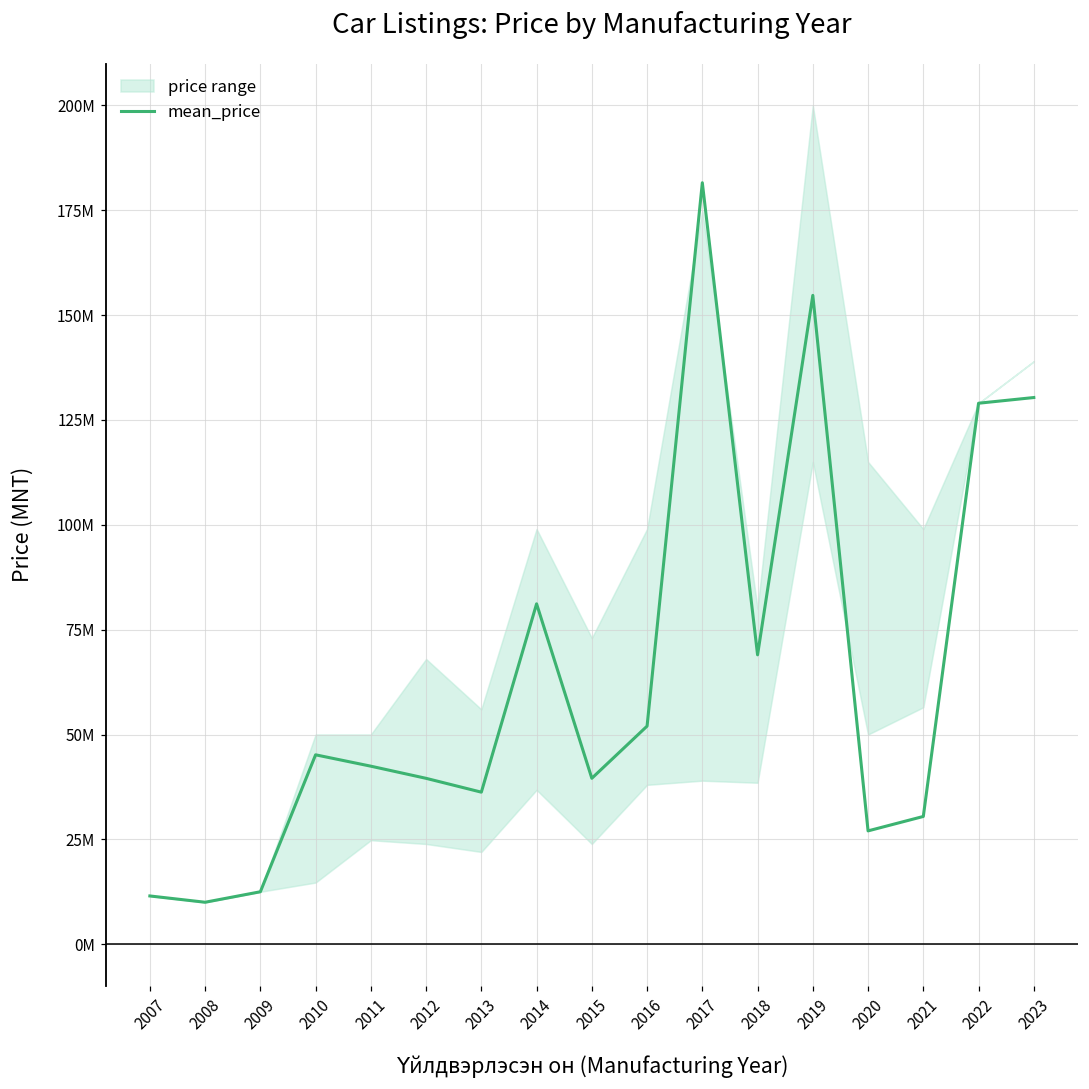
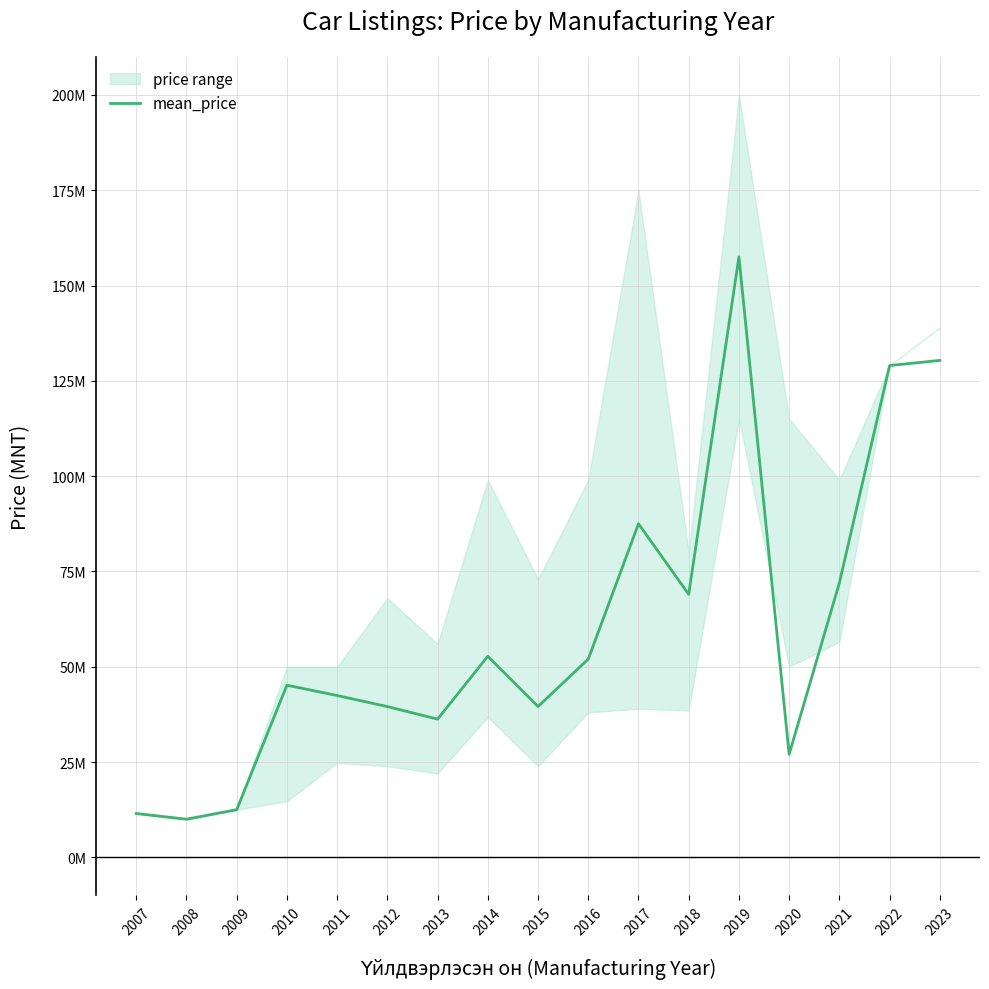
mean_price, 2014: 81000000 -> 53000000
mean_price, 2017: 182000000 -> 88000000
mean_price, 2019: 155000000 -> 158000000
mean_price, 2021: 30000000 -> 72000000
